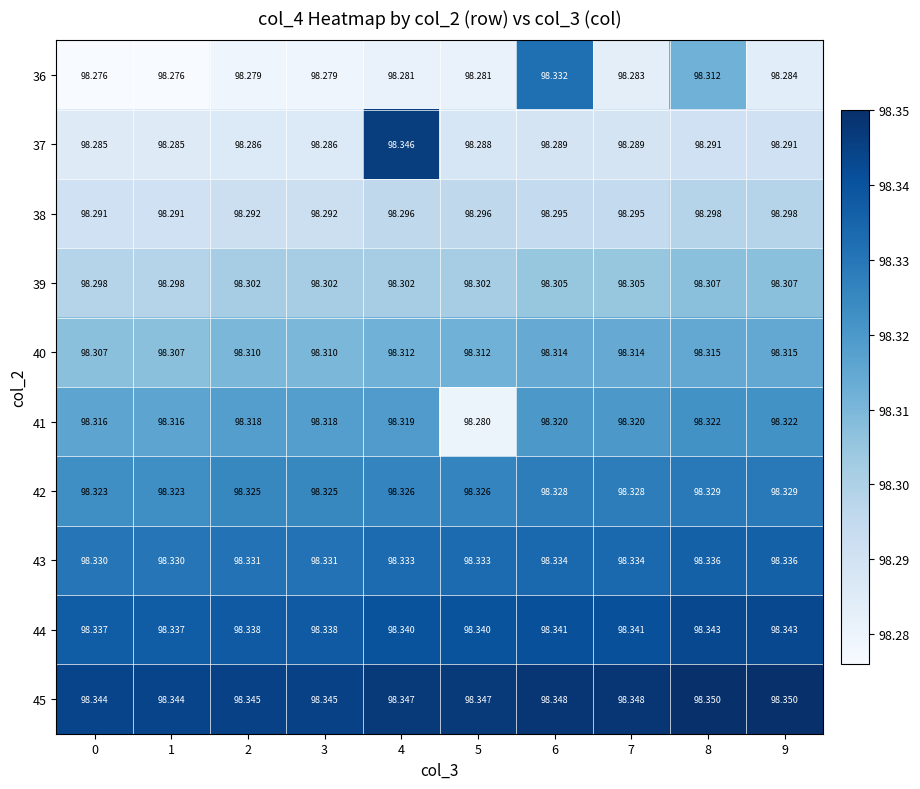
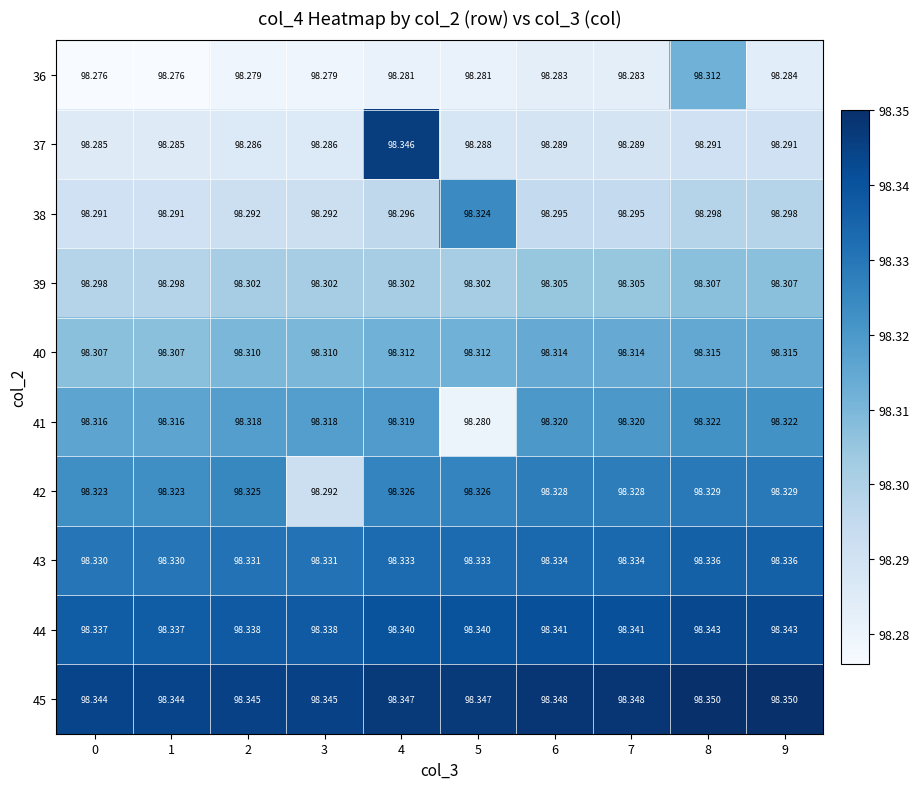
36, 6: 98.332 -> 98.283
38, 5: 98.296 -> 98.324
42, 3: 98.325 -> 98.292
